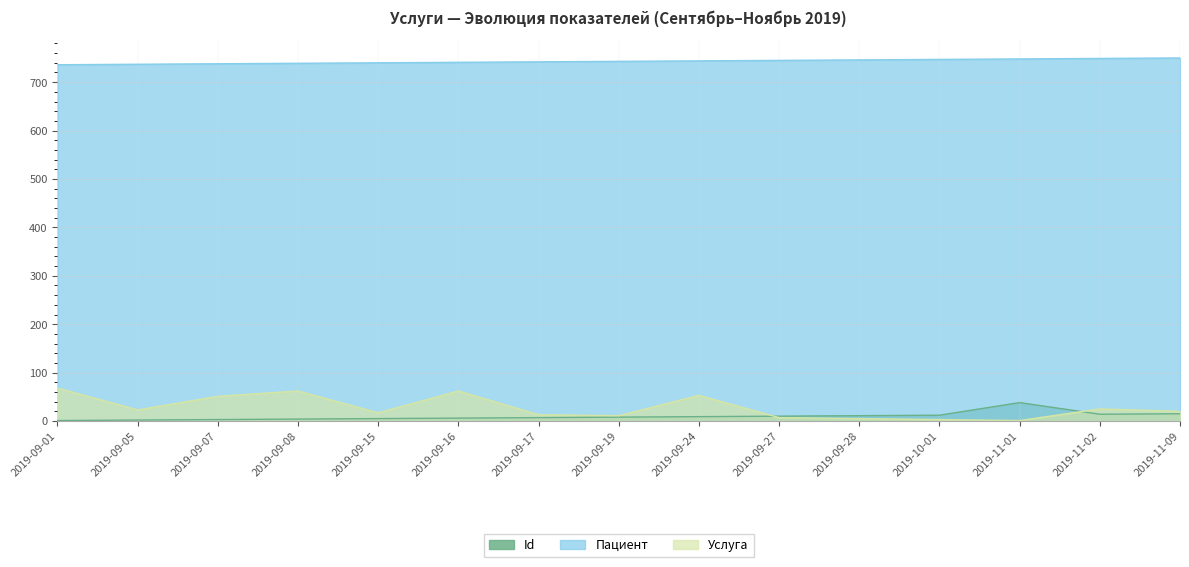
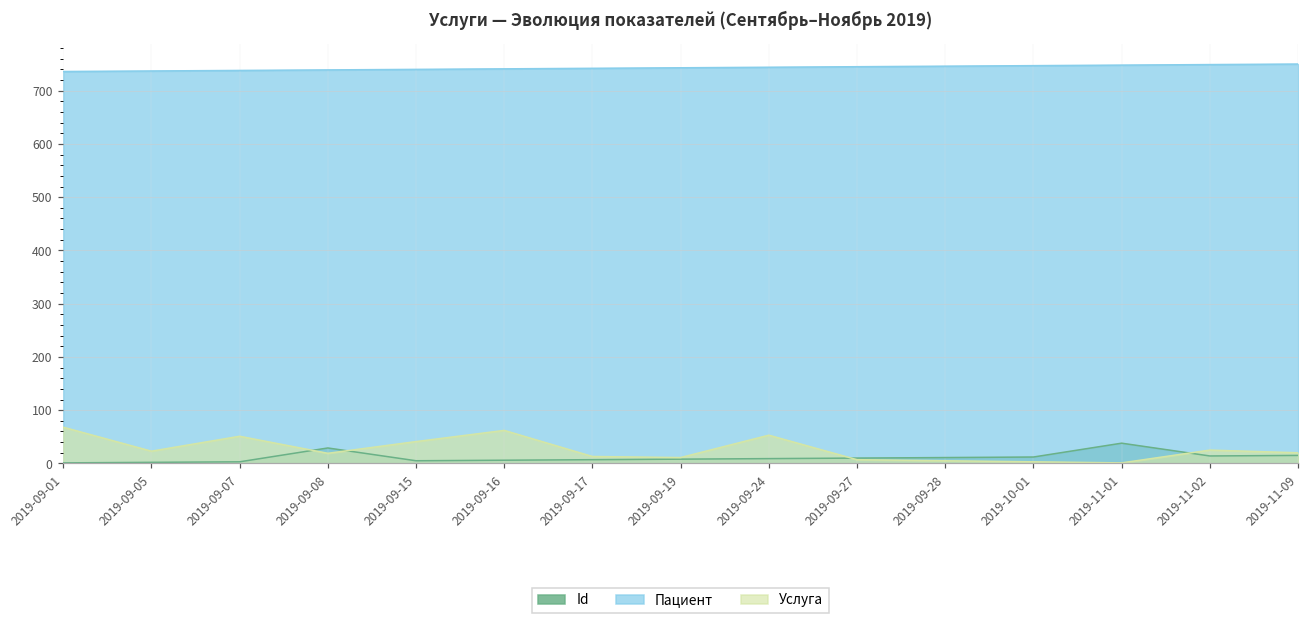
Id, 2019-09-08: 0 -> 30
Услуга, 2019-09-08: 60 -> 20
Услуга, 2019-09-15: 20 -> 40
